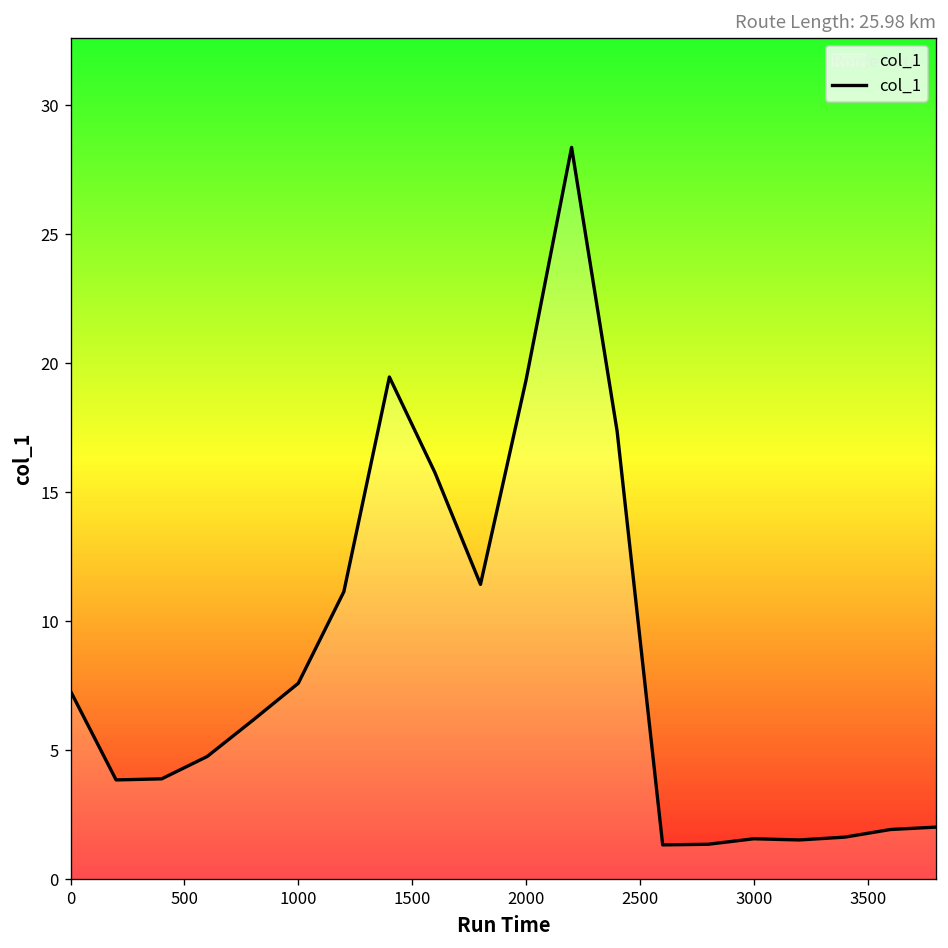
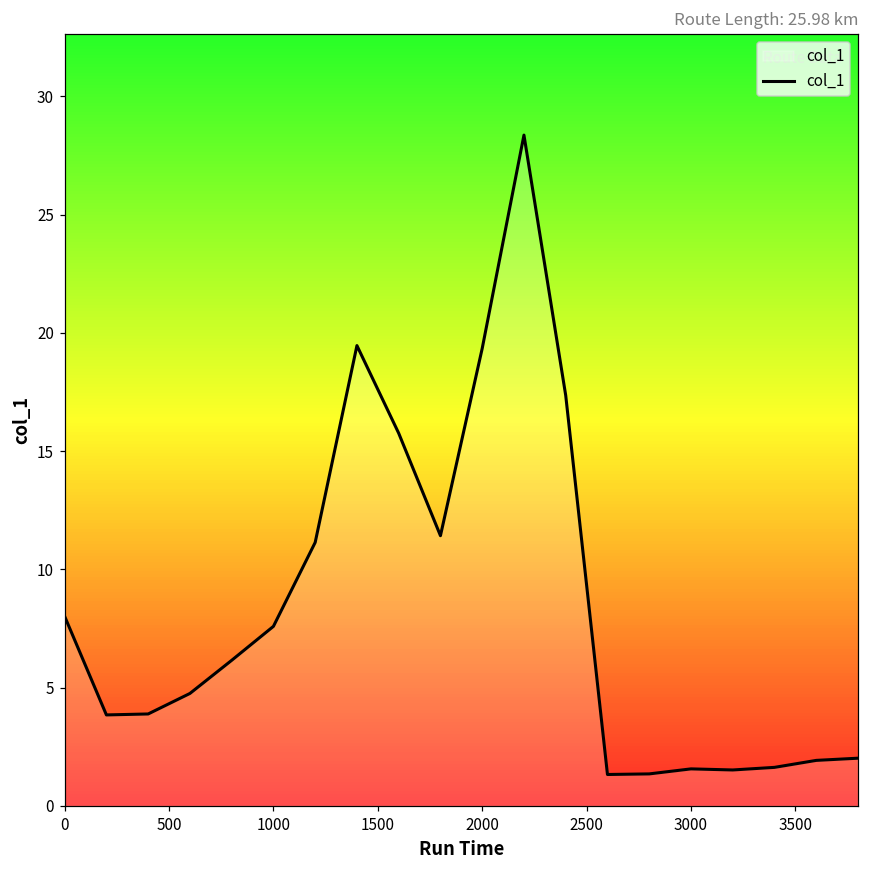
0: 7.3 -> 8.0
